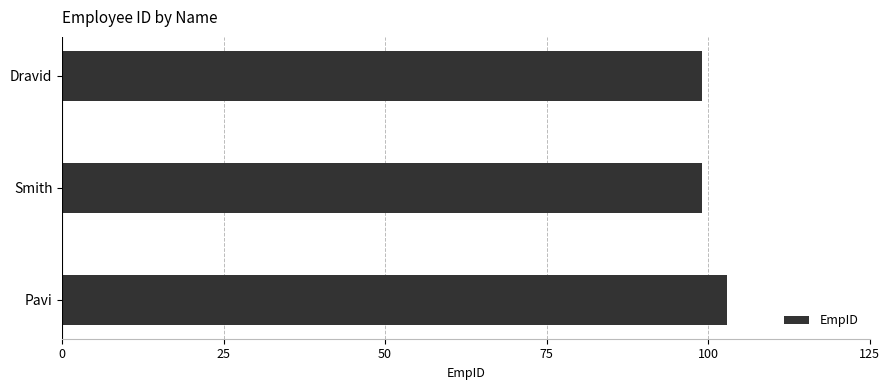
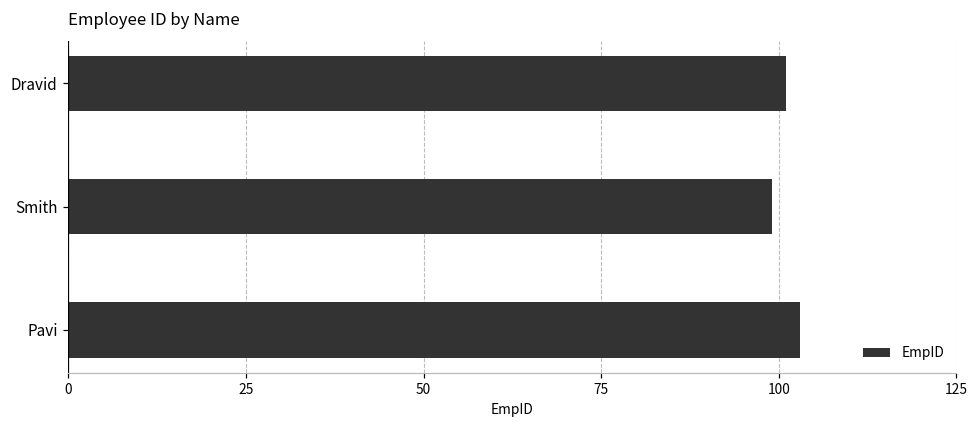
Dravid: 99 -> 101
